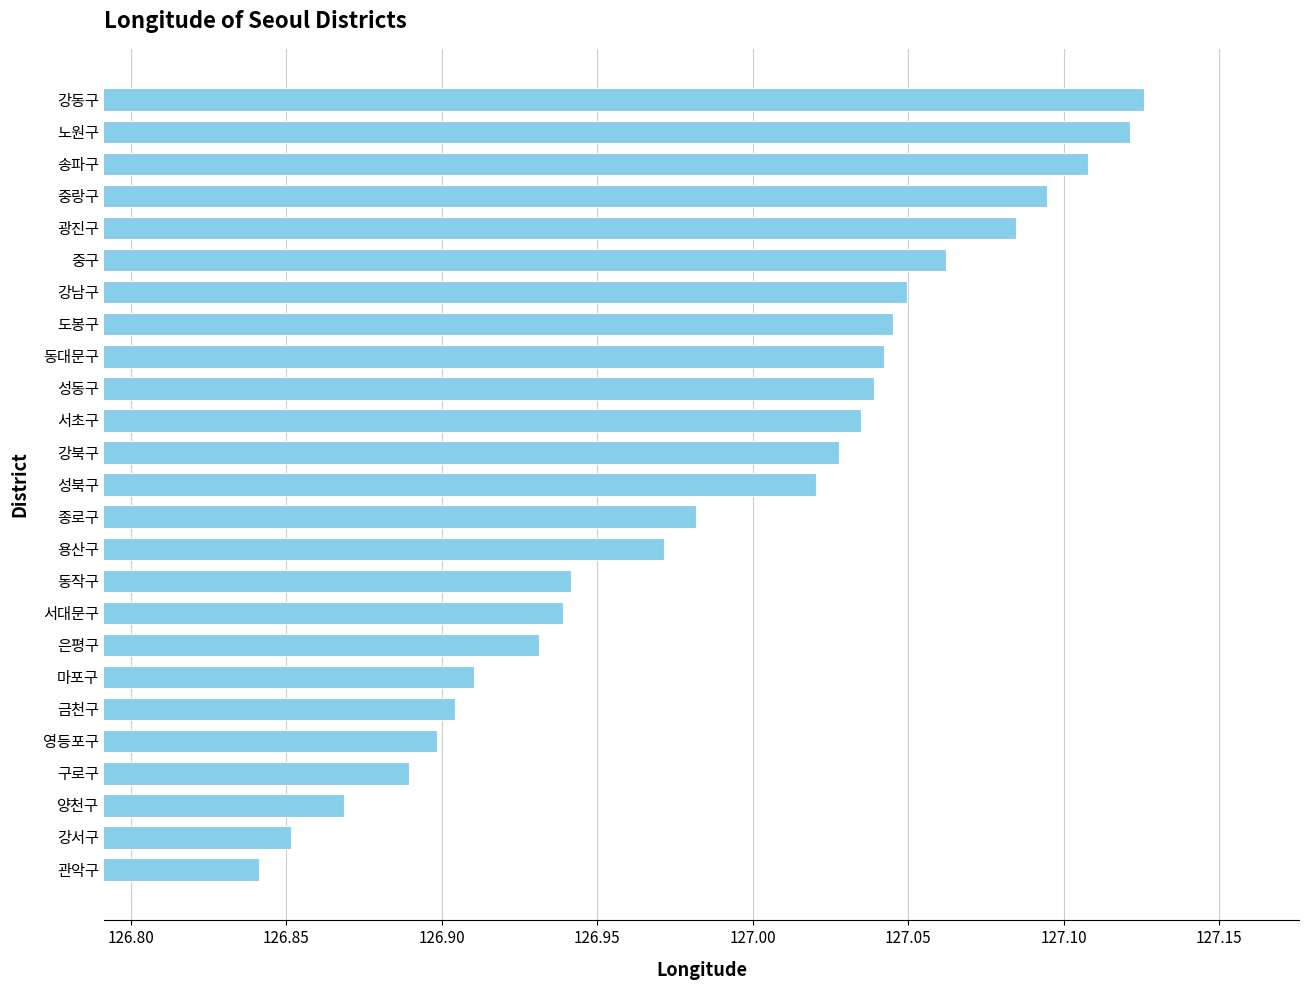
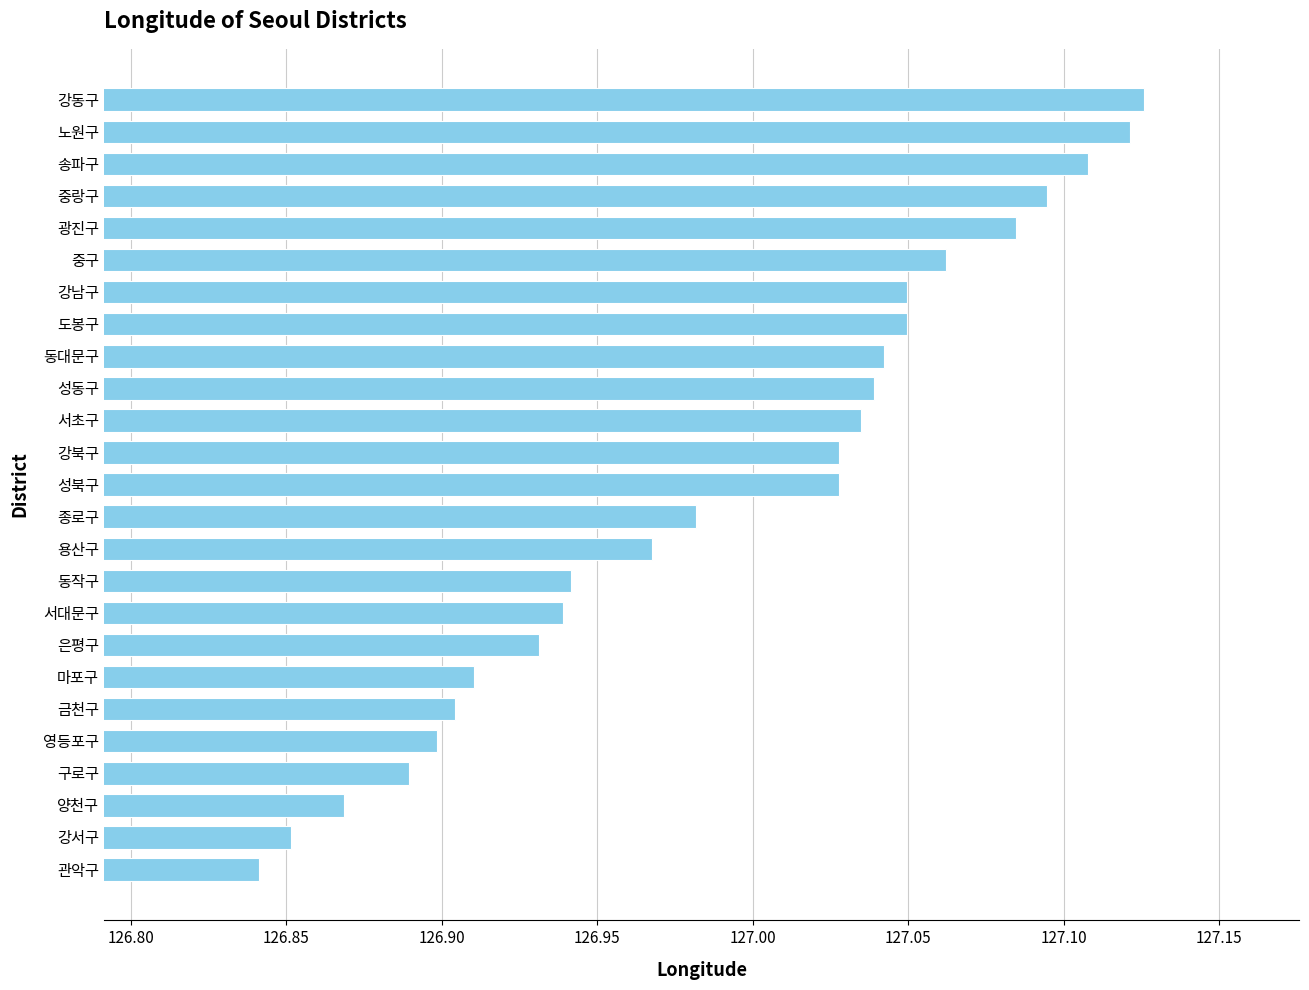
도봉구: 127.045 -> 127.050
성북구: 127.020 -> 127.028
용산구: 126.971 -> 126.968
